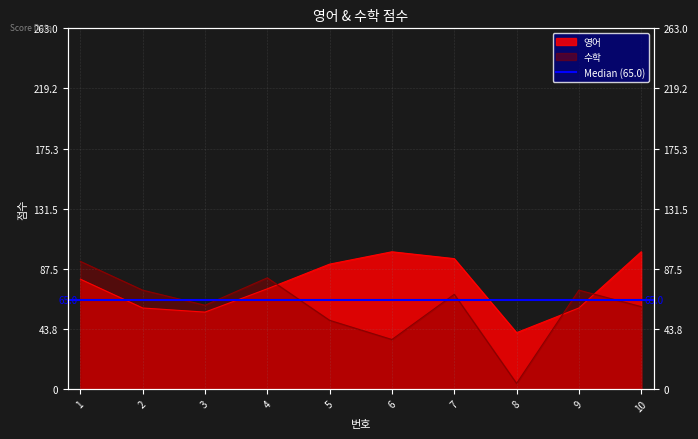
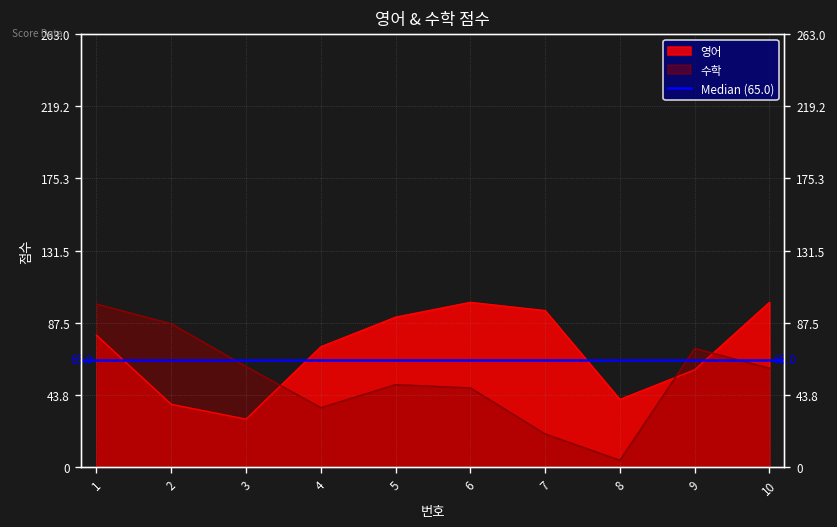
수학, 1: 93 -> 99
영어, 2: 59 -> 38
수학, 2: 72 -> 87
영어, 3: 56 -> 29
수학, 4: 81 -> 36
수학, 6: 36 -> 48
수학, 7: 69 -> 20
